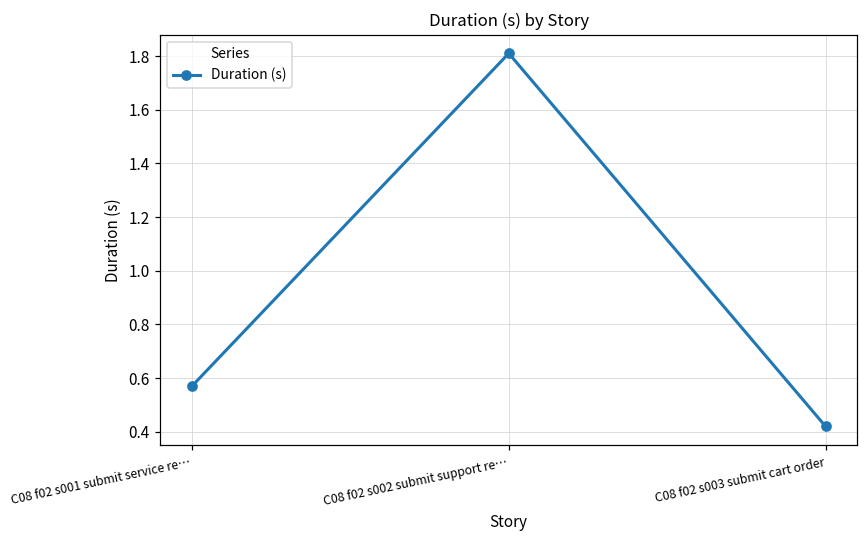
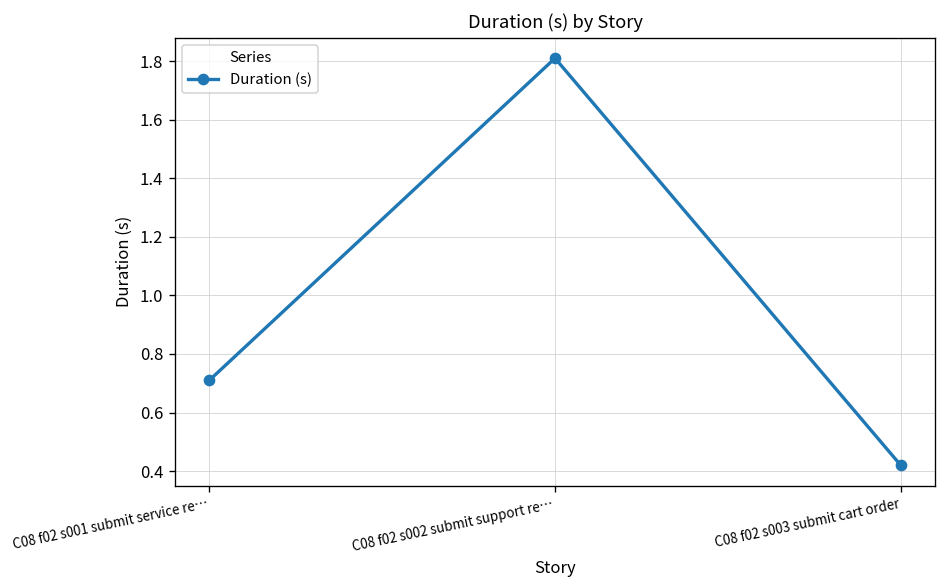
C08 f02 s001 submit service re…: 0.57 -> 0.71
